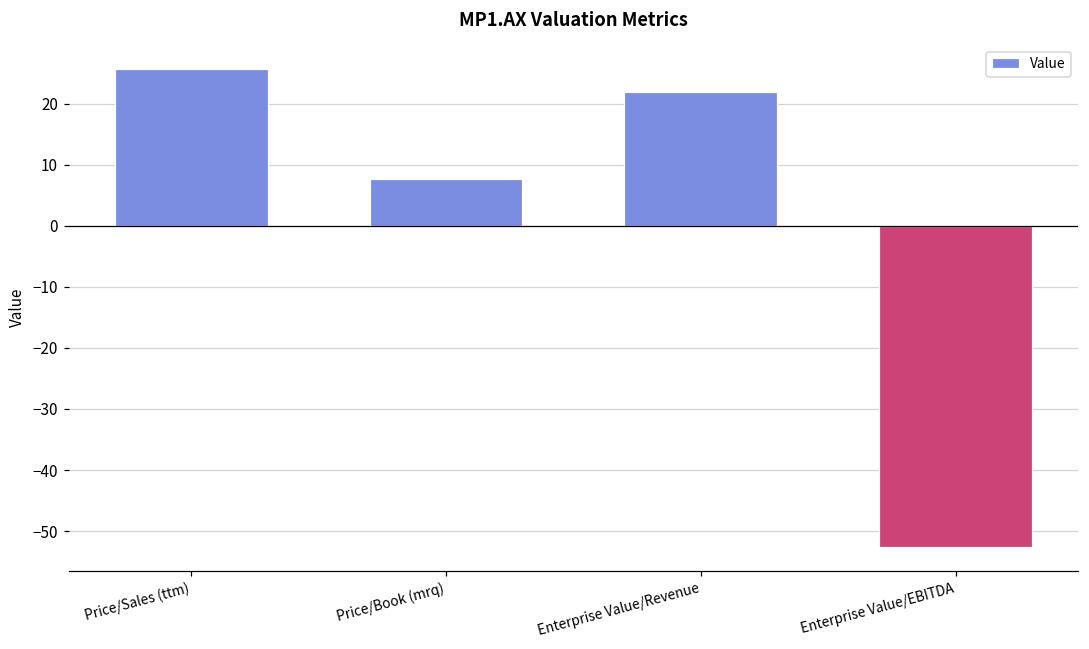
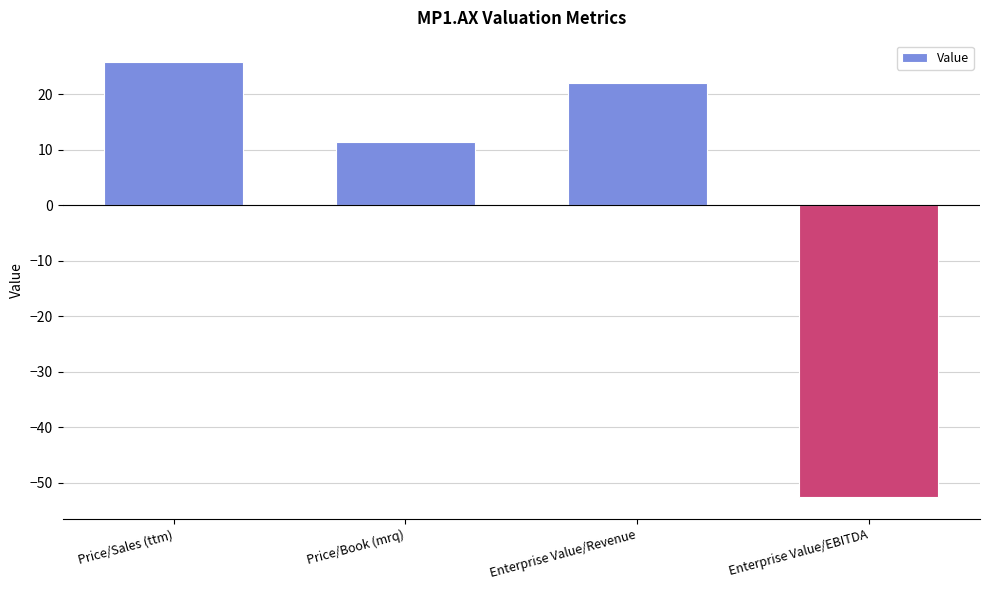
Price/Book (mrq): 8 -> 11
